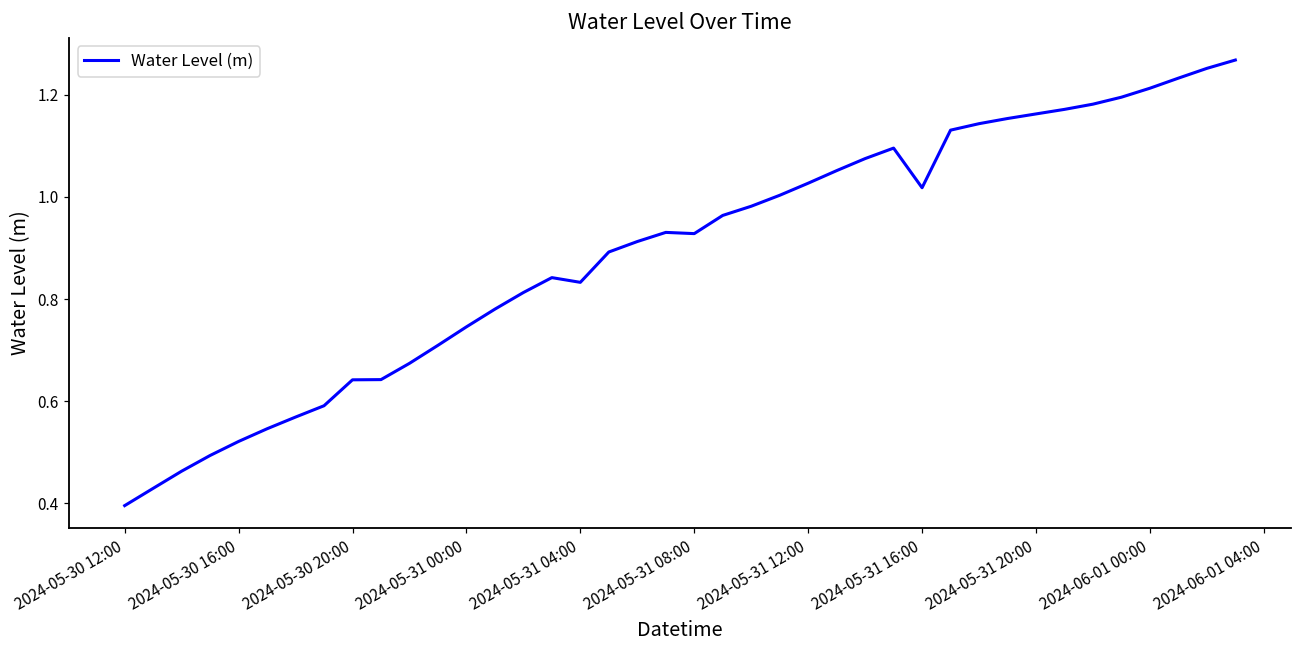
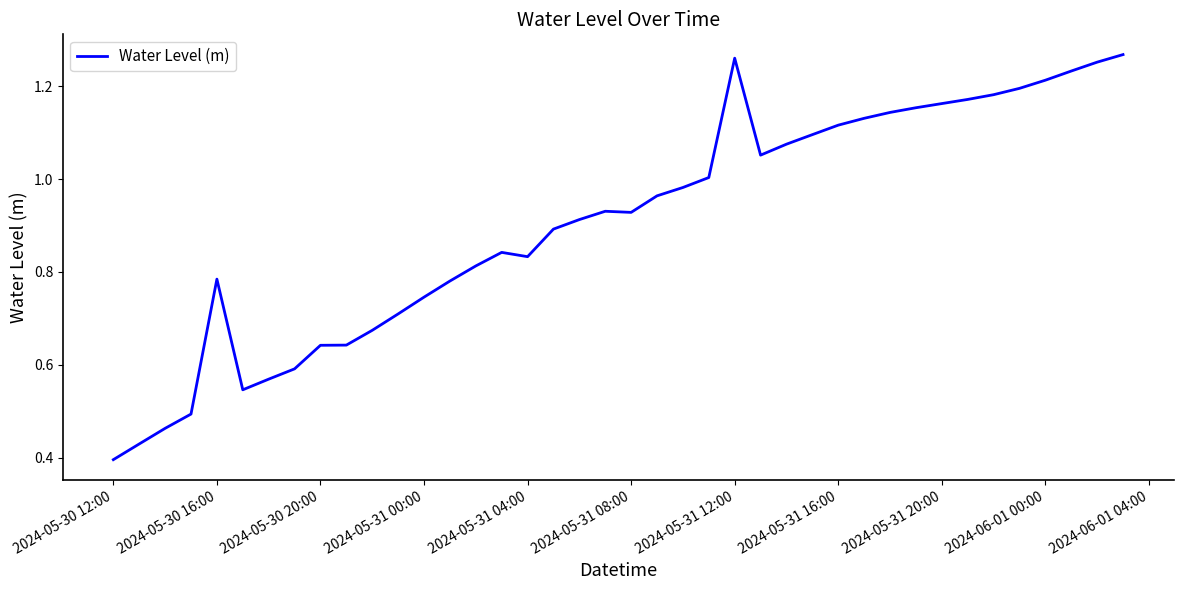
2024-05-30 16:00: 0.52 -> 0.78
2024-05-31 12:00: 1.03 -> 1.26
2024-05-31 16:00: 1.02 -> 1.12
